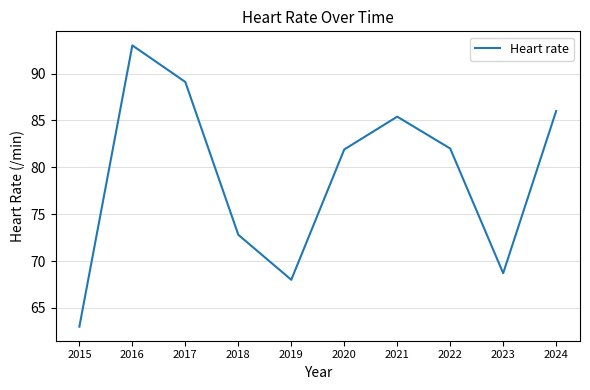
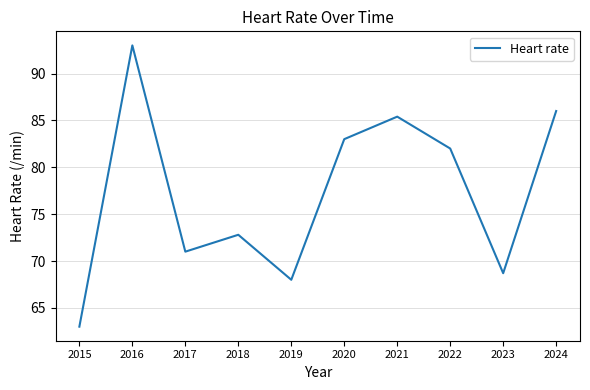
2017: 89 -> 71
2020: 82 -> 83
